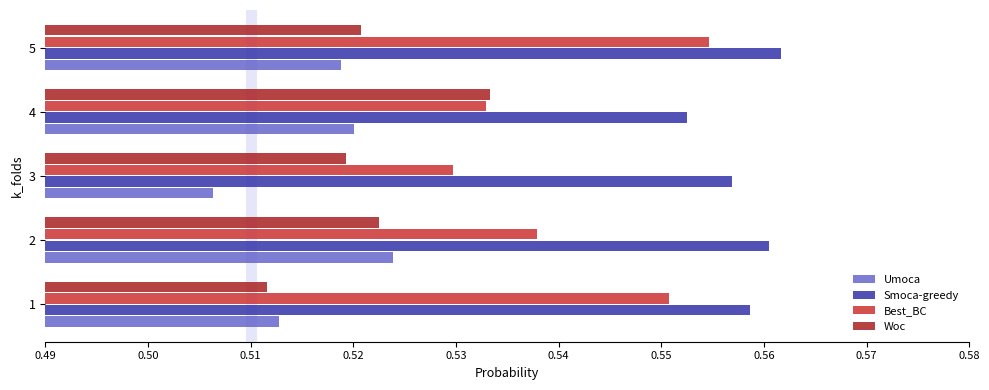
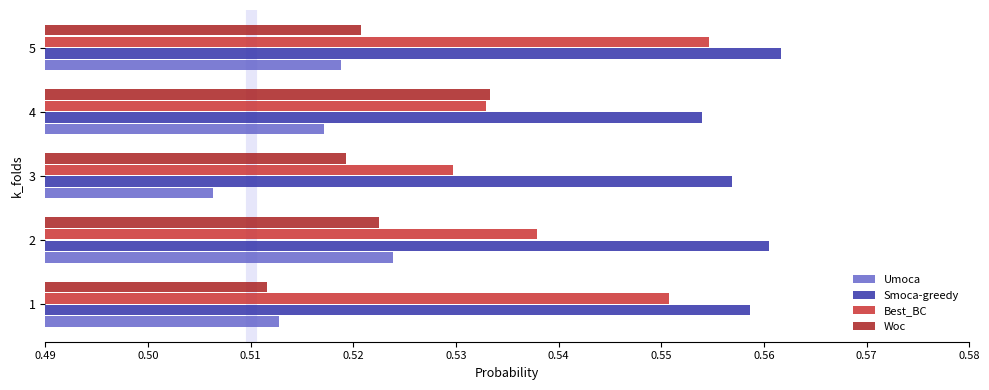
Smoca-greedy, 4: 0.5525 -> 0.5540
Umoca, 4: 0.5201 -> 0.5171
